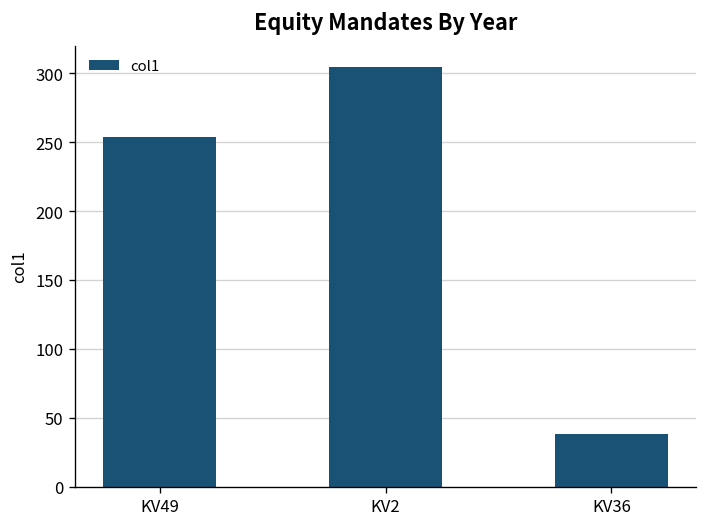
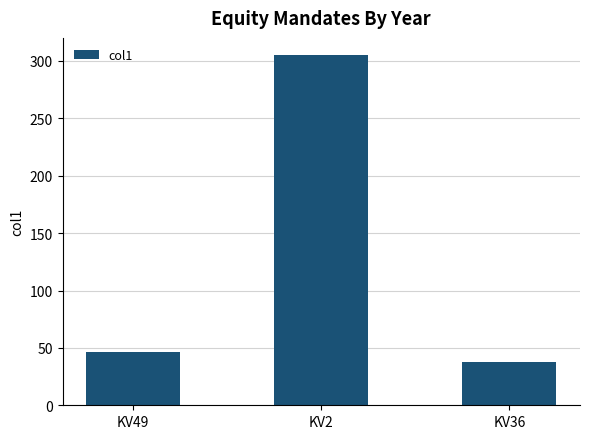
KV49: 253 -> 47
